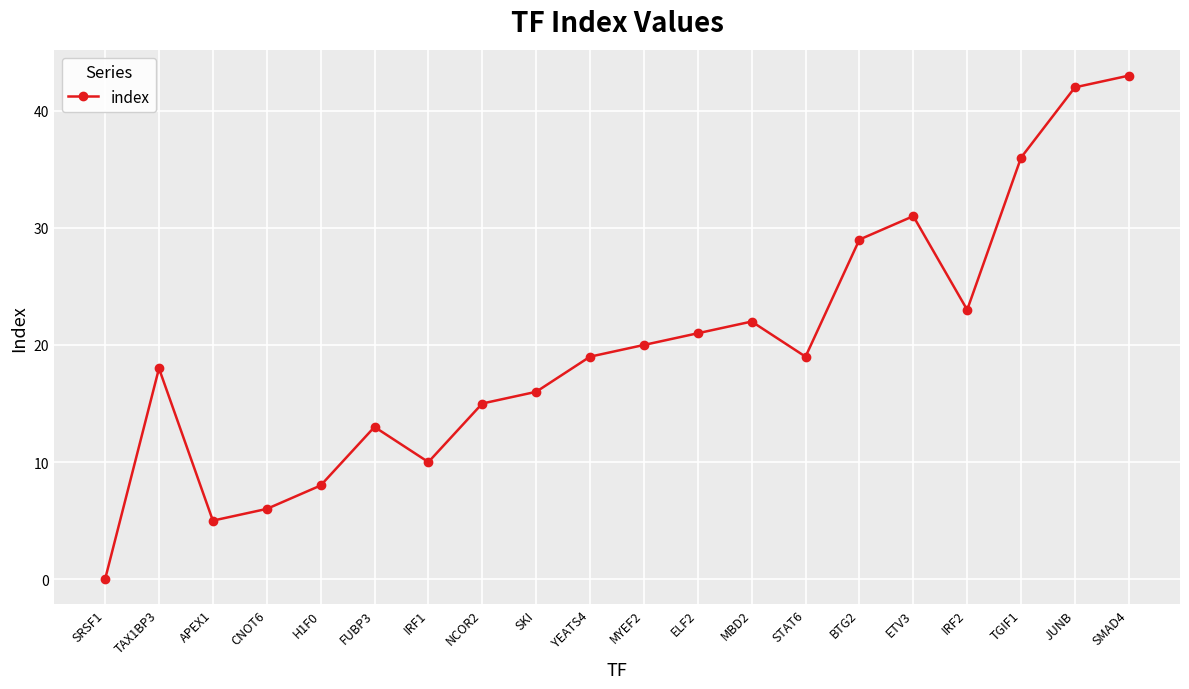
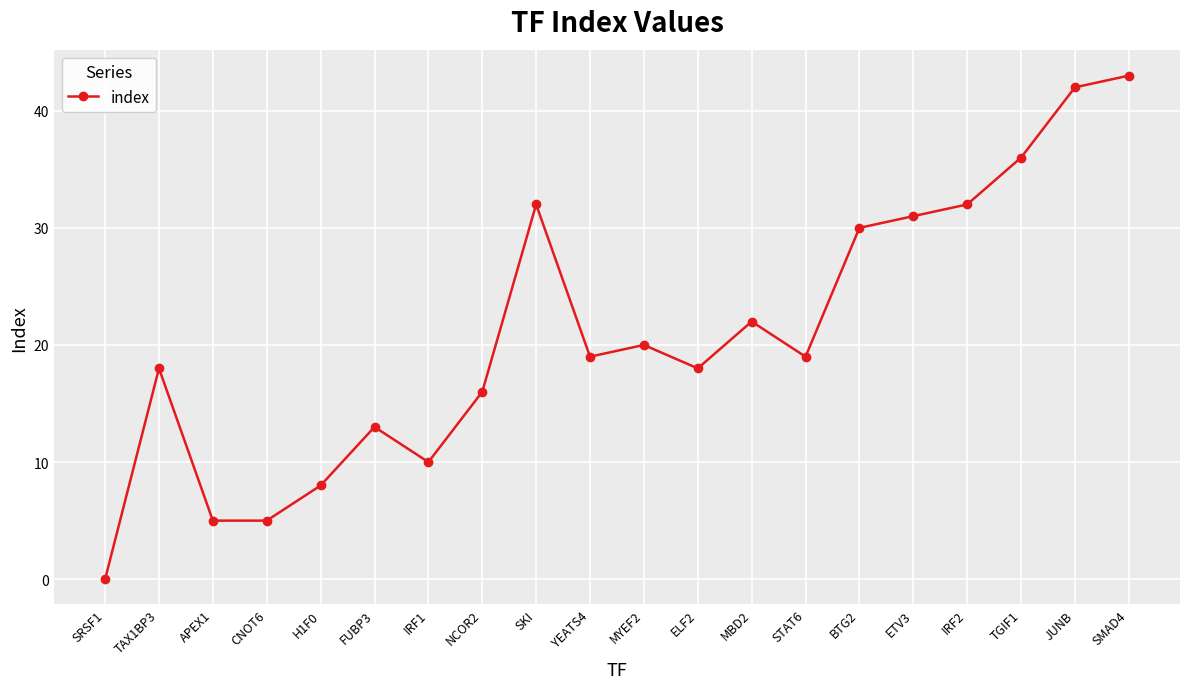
CNOT6: 6 -> 5
NCOR2: 15 -> 16
SKI: 16 -> 32
ELF2: 21 -> 18
BTG2: 29 -> 30
IRF2: 23 -> 32
